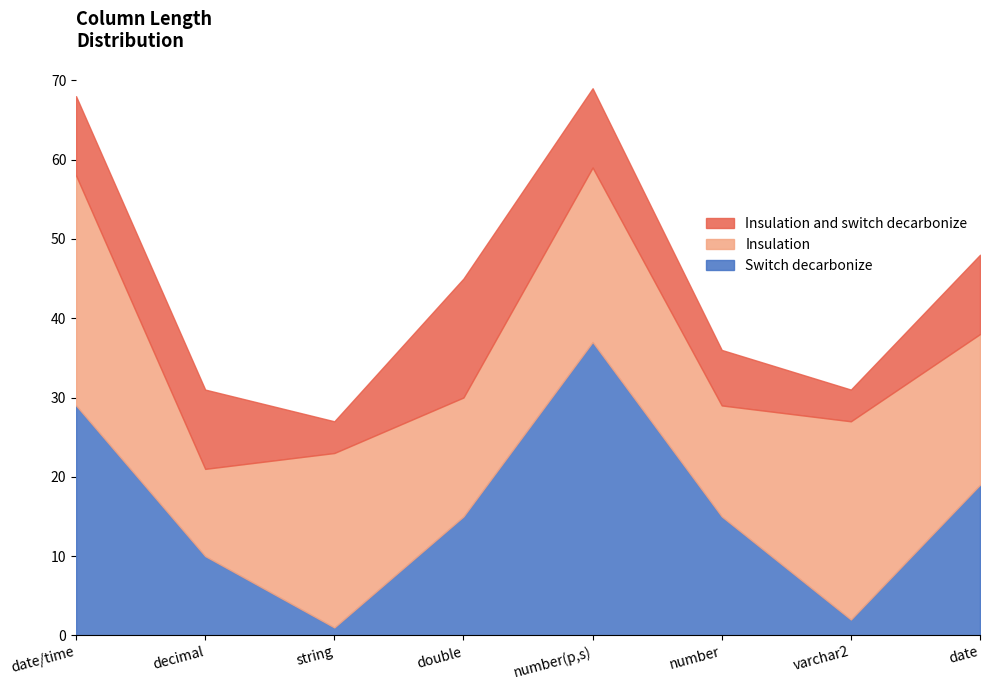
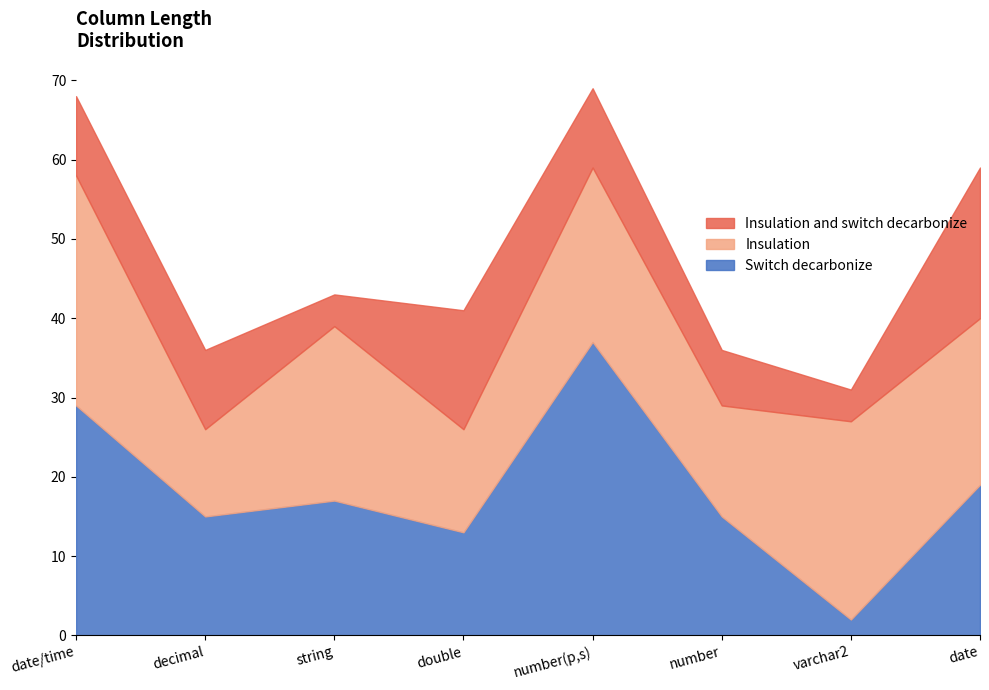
Switch decarbonize, decimal: 10 -> 15
Switch decarbonize, string: 1 -> 17
Switch decarbonize, double: 15 -> 13
Insulation, double: 15 -> 13
Insulation, date: 19 -> 21
Insulation and switch decarbonize, date: 10 -> 19
